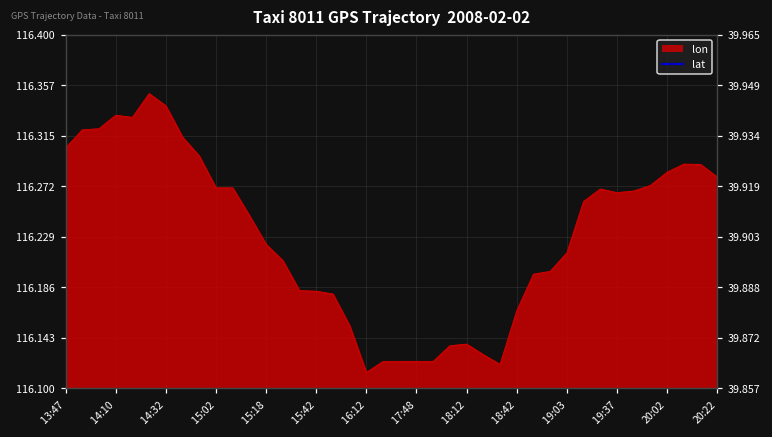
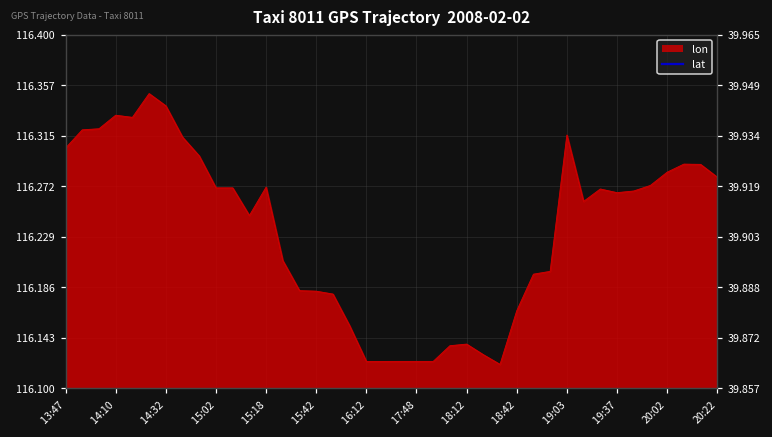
lon, 15:18: 116.222 -> 116.271
lon, 16:12: 116.113 -> 116.123
lon, 19:03: 116.215 -> 116.315
